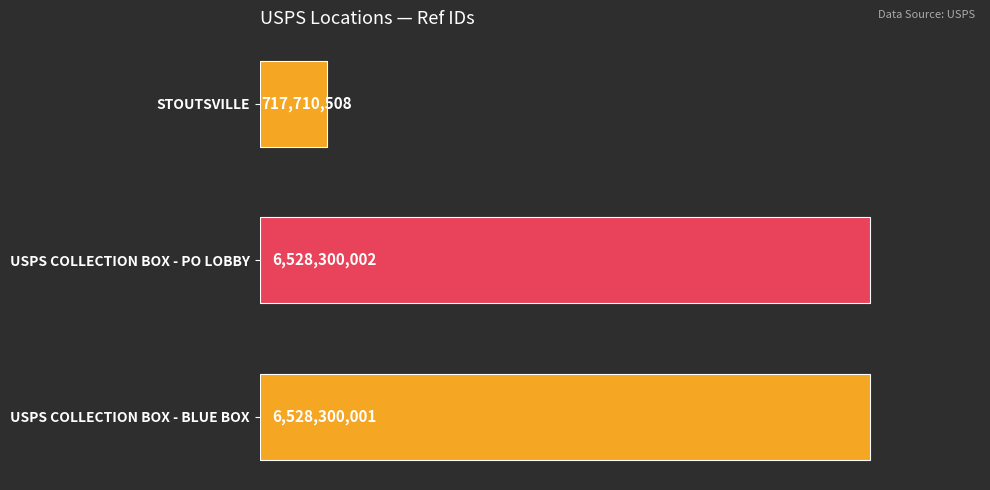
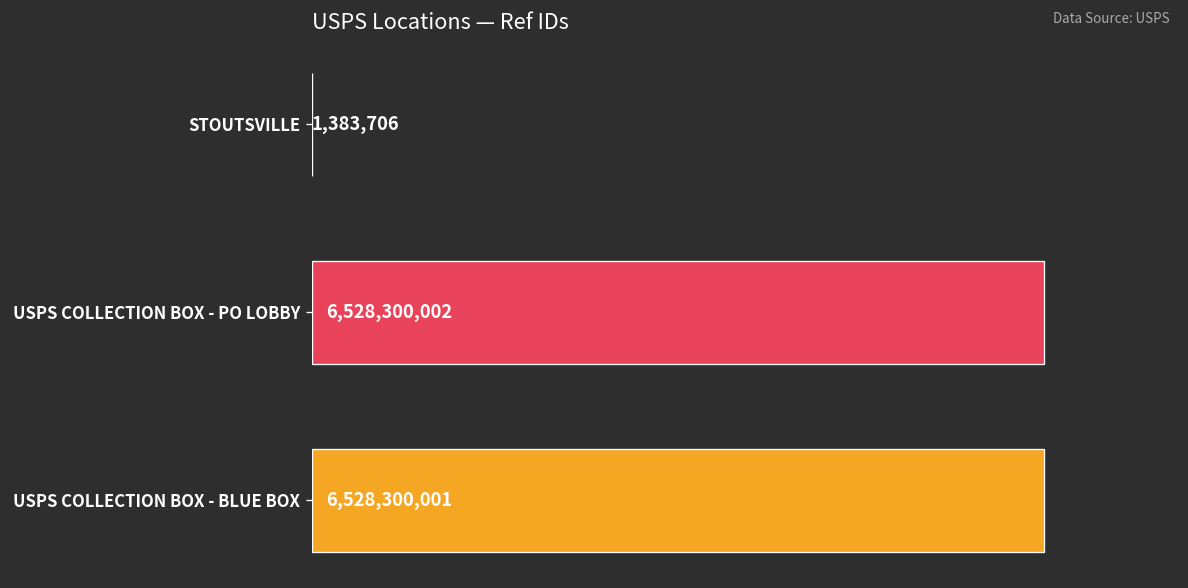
STOUTSVILLE: 717,710,508 -> 1,383,706
